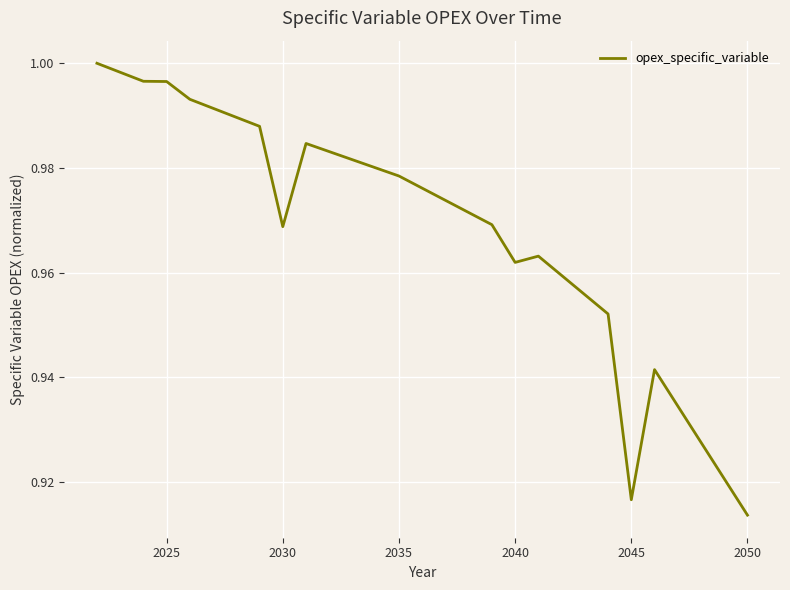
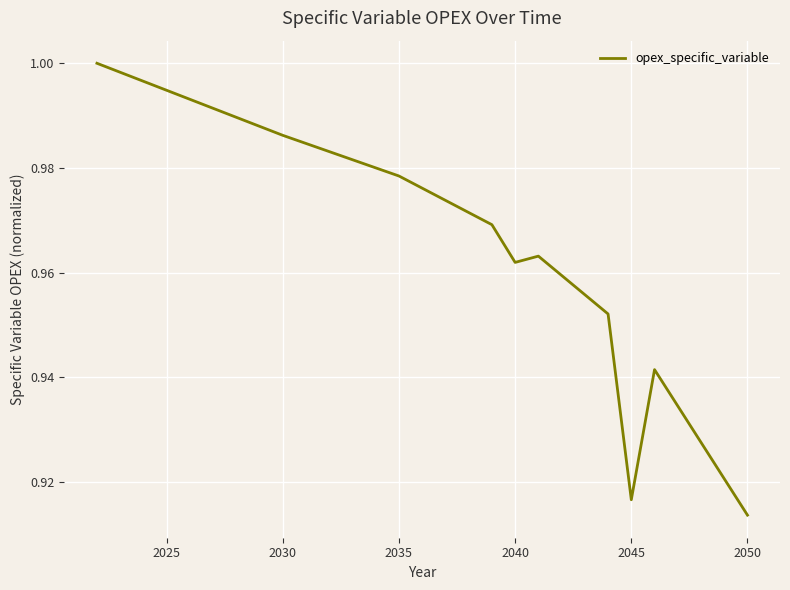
2025: 0.997 -> 0.995
2030: 0.969 -> 0.986
